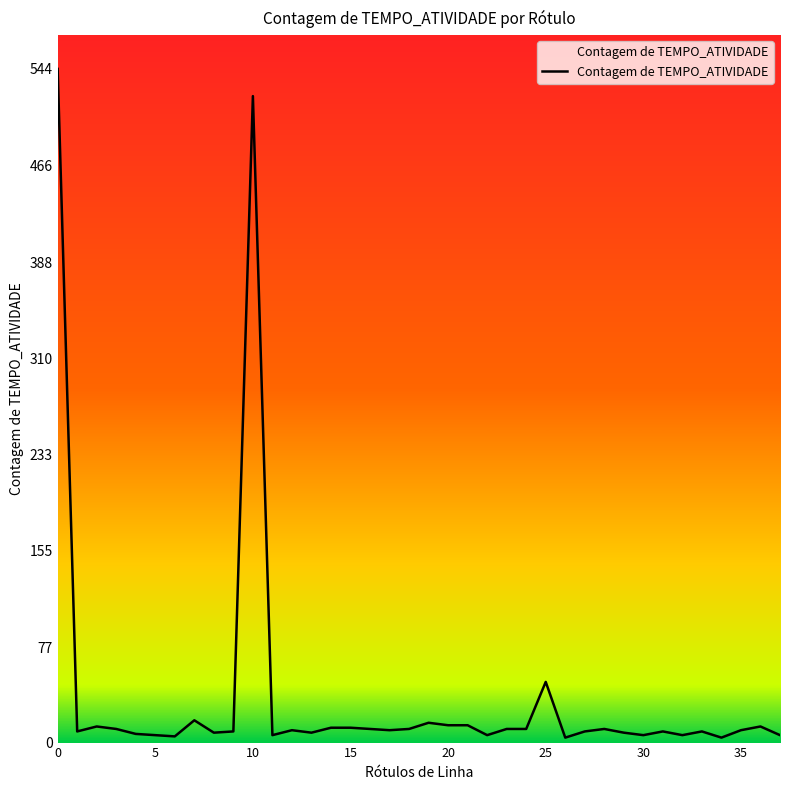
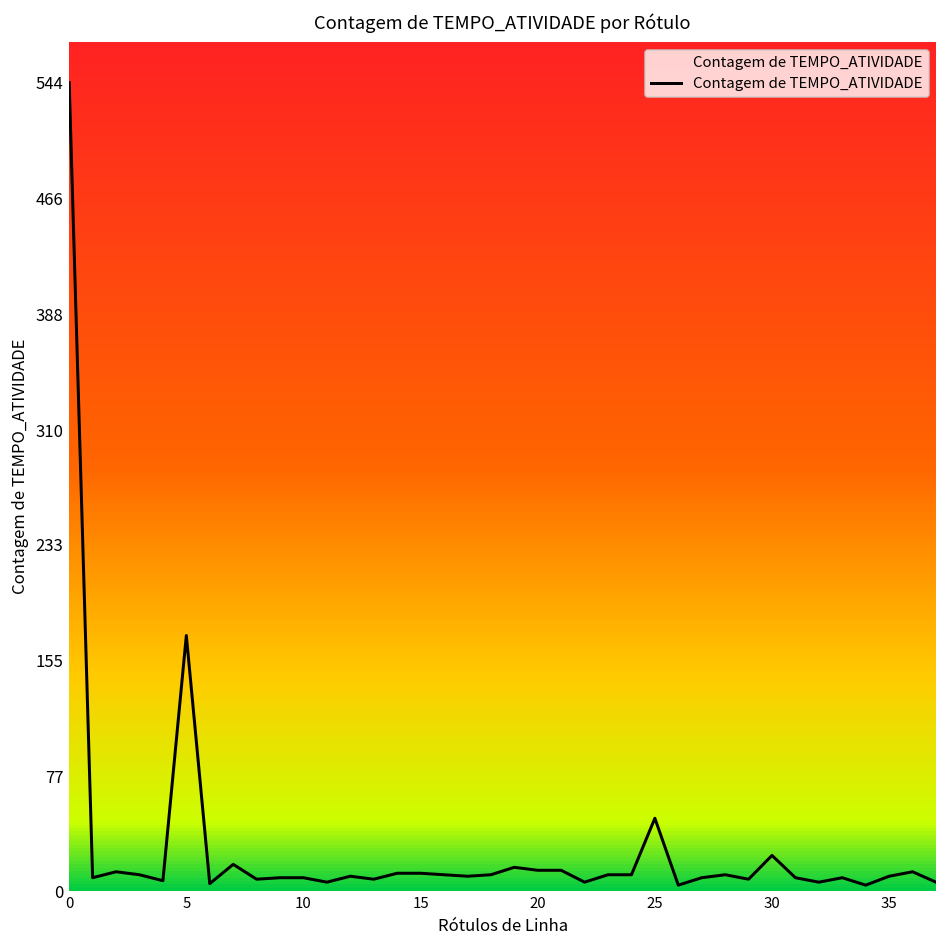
5: 6 -> 172
10: 522 -> 9
30: 6 -> 24
